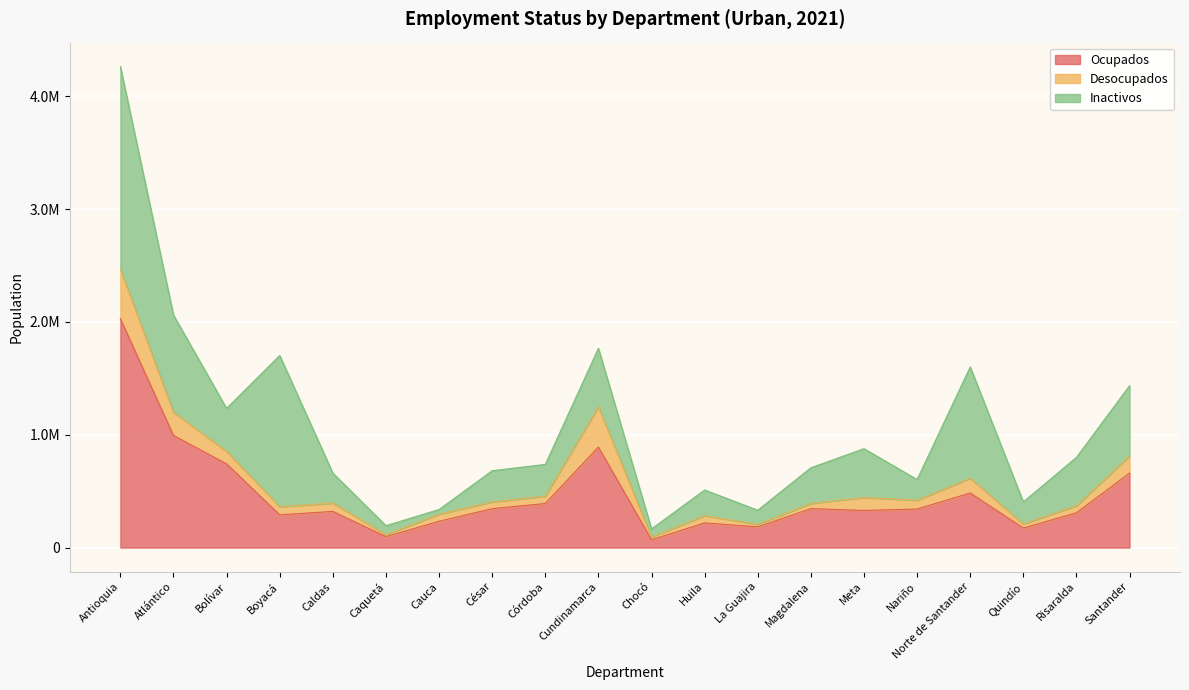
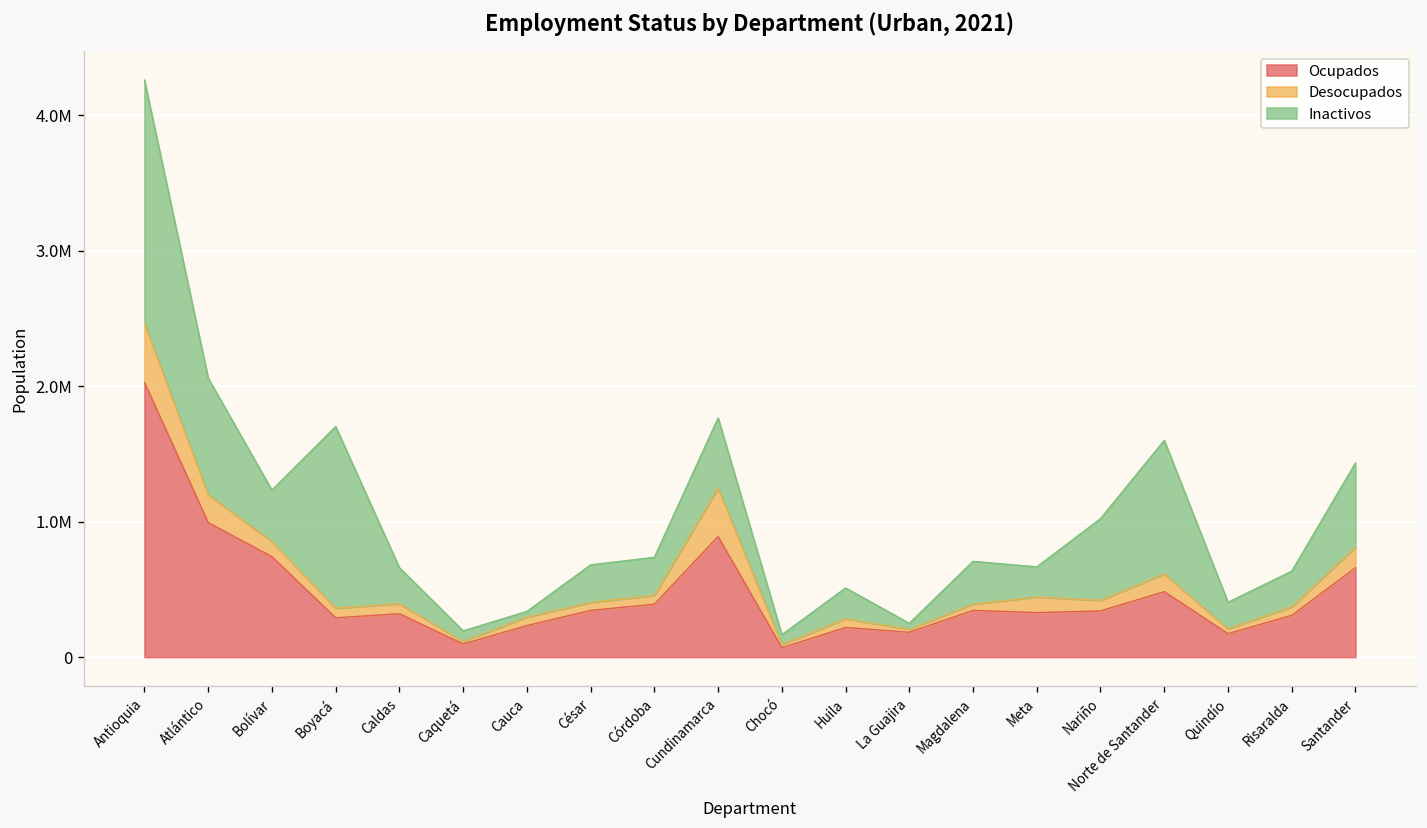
Inactivos, La Guajira: 130000 -> 40000
Inactivos, Meta: 430000 -> 220000
Inactivos, Nariño: 180000 -> 600000
Inactivos, Risaralda: 430000 -> 260000
